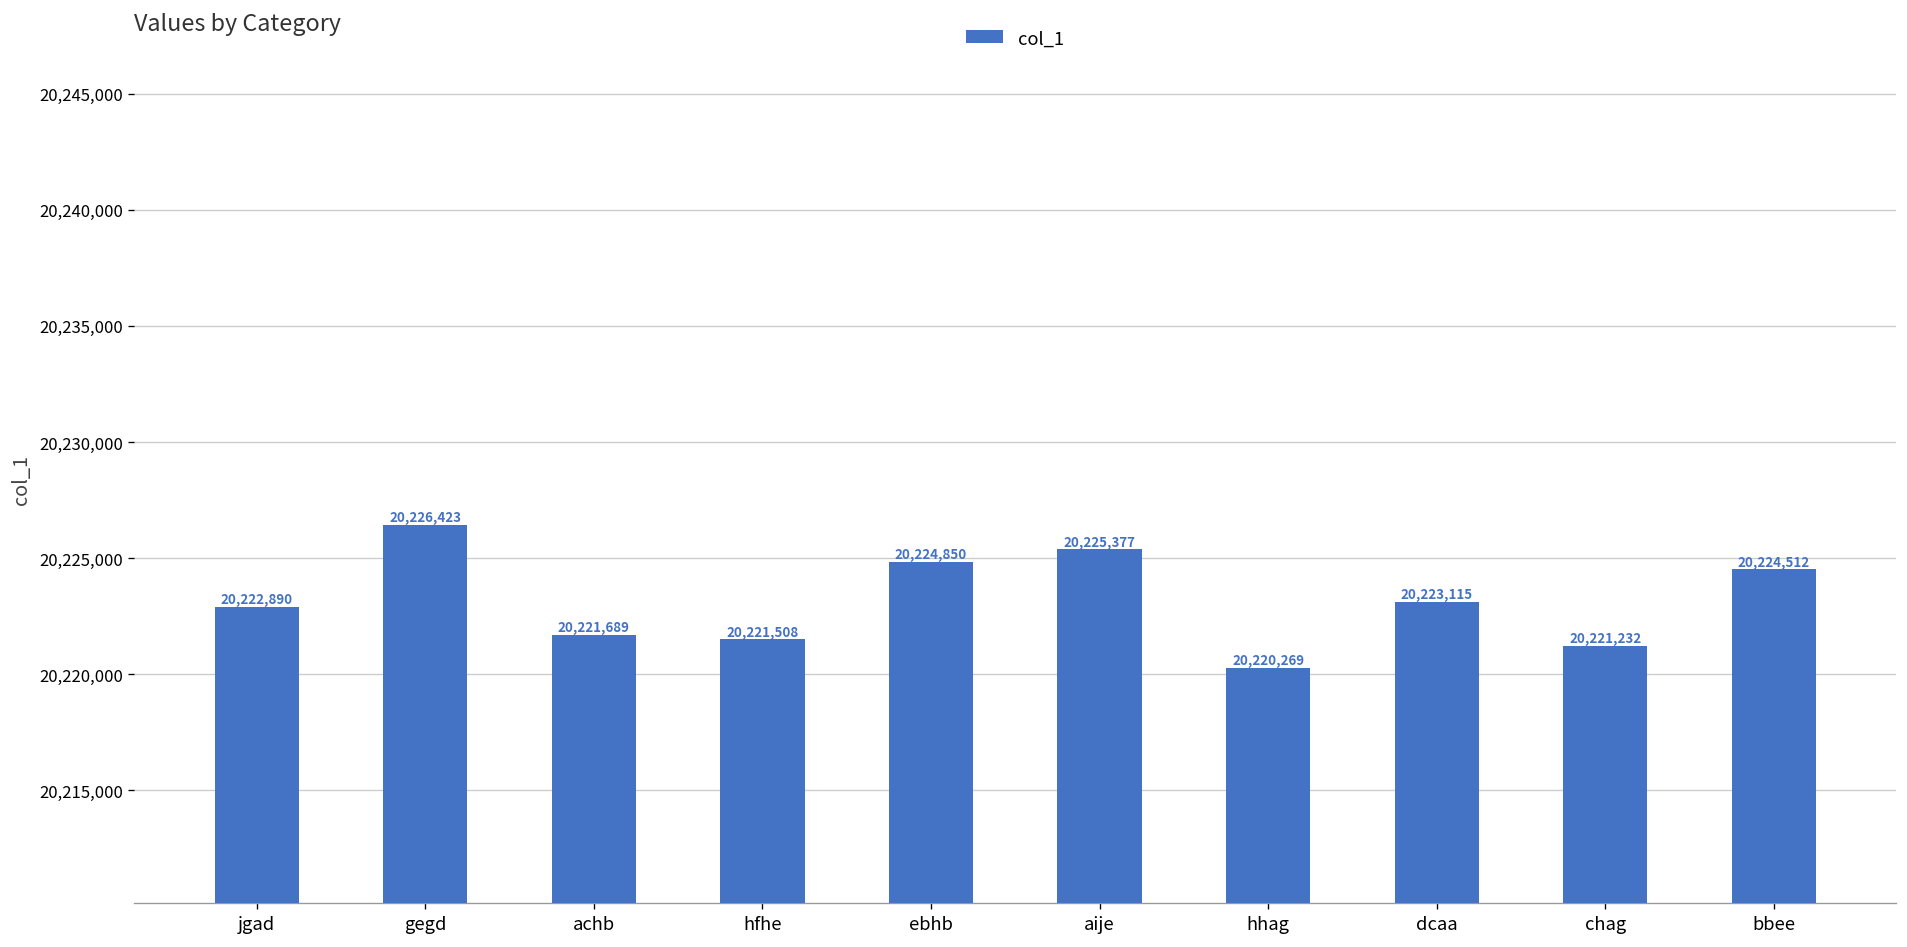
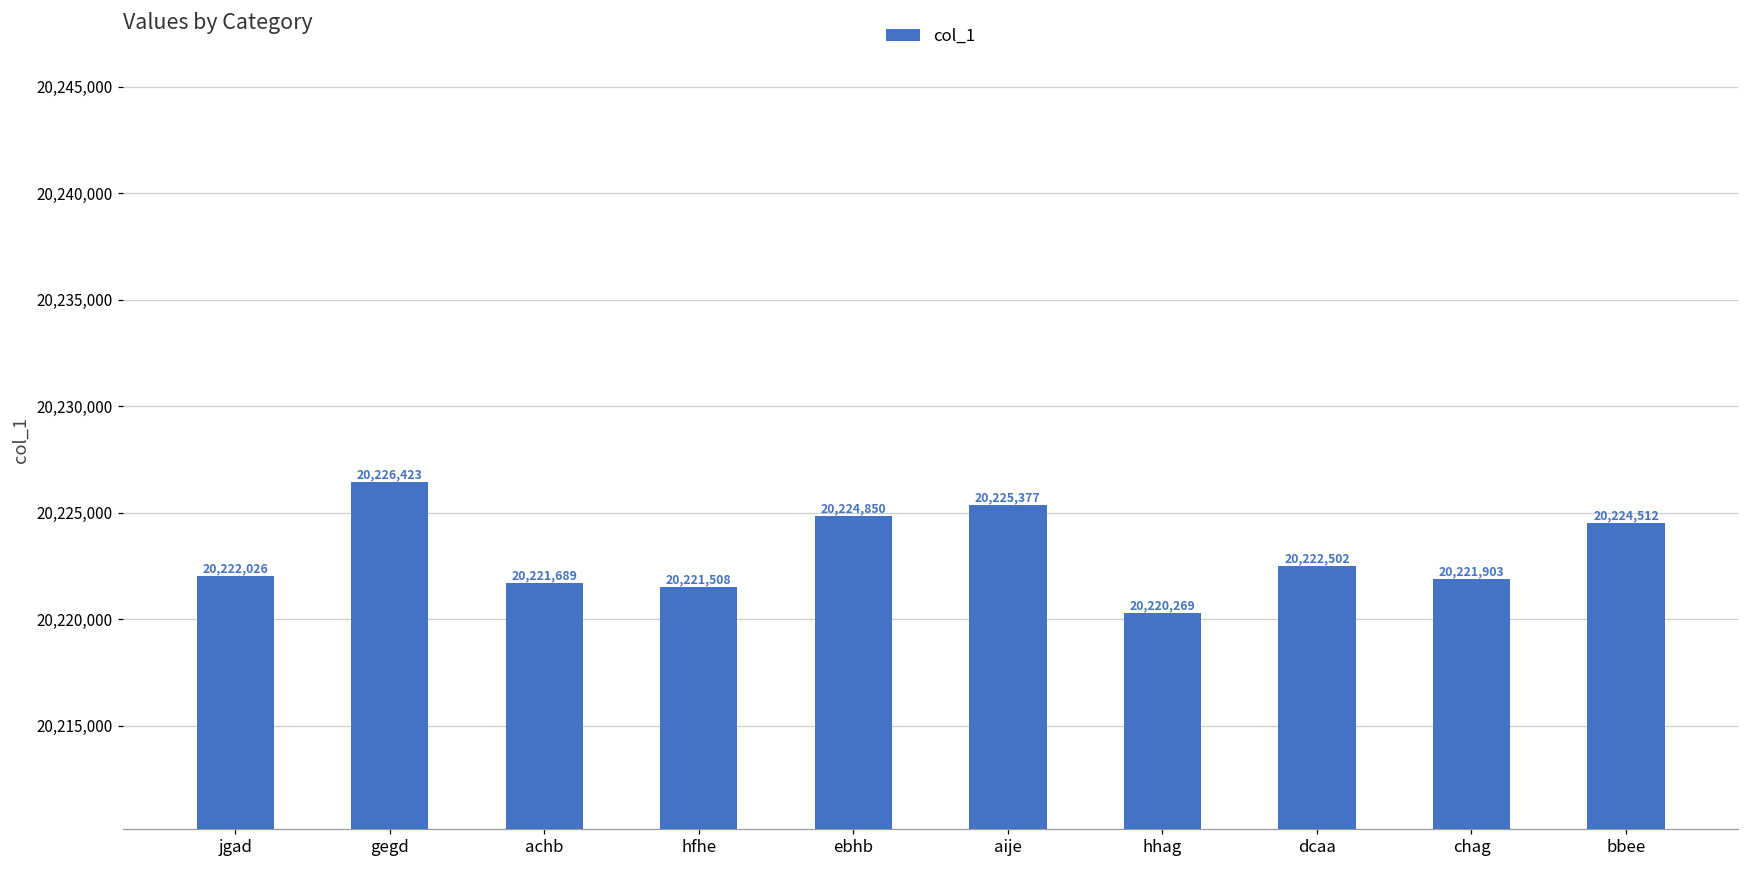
jgad: 20,222,890 -> 20,222,026
dcaa: 20,223,115 -> 20,222,502
chag: 20,221,232 -> 20,221,903
